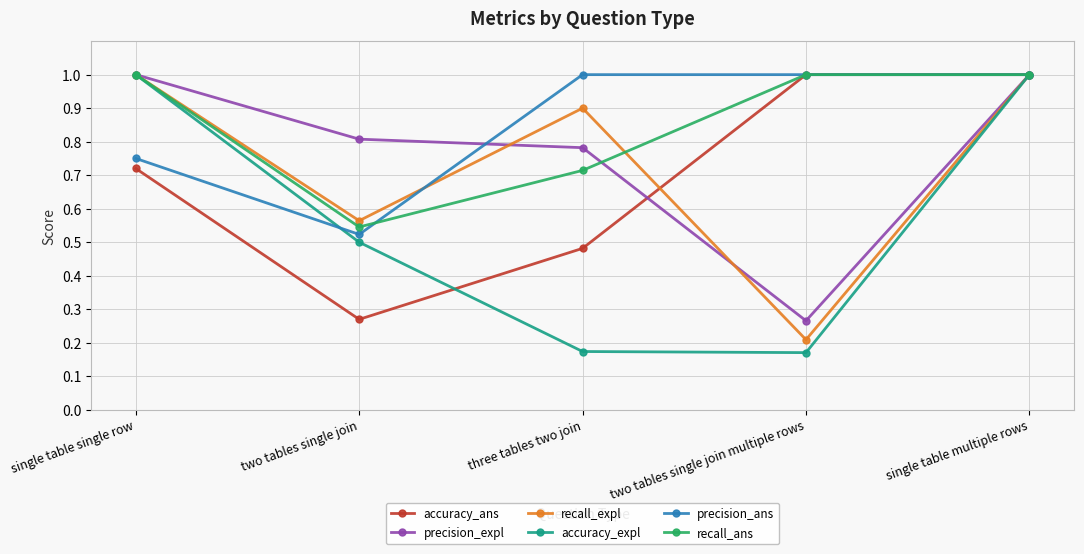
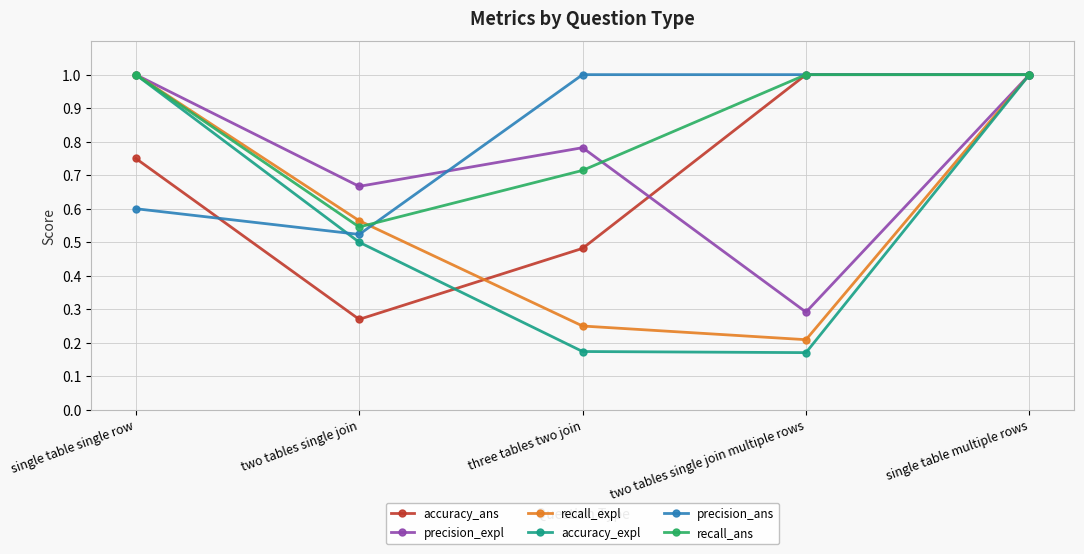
accuracy_ans, single table single row: 0.72 -> 0.75
precision_ans, single table single row: 0.75 -> 0.60
precision_expl, two tables single join: 0.81 -> 0.67
recall_expl, three tables two join: 0.90 -> 0.25
precision_expl, two tables single join multiple rows: 0.27 -> 0.29
